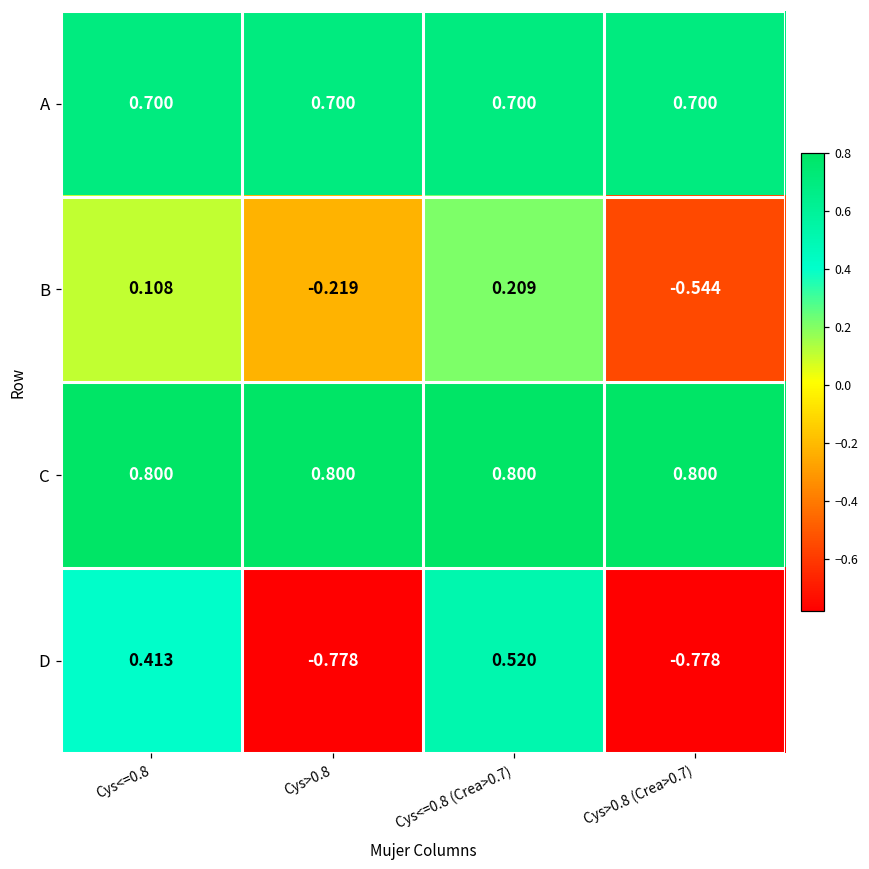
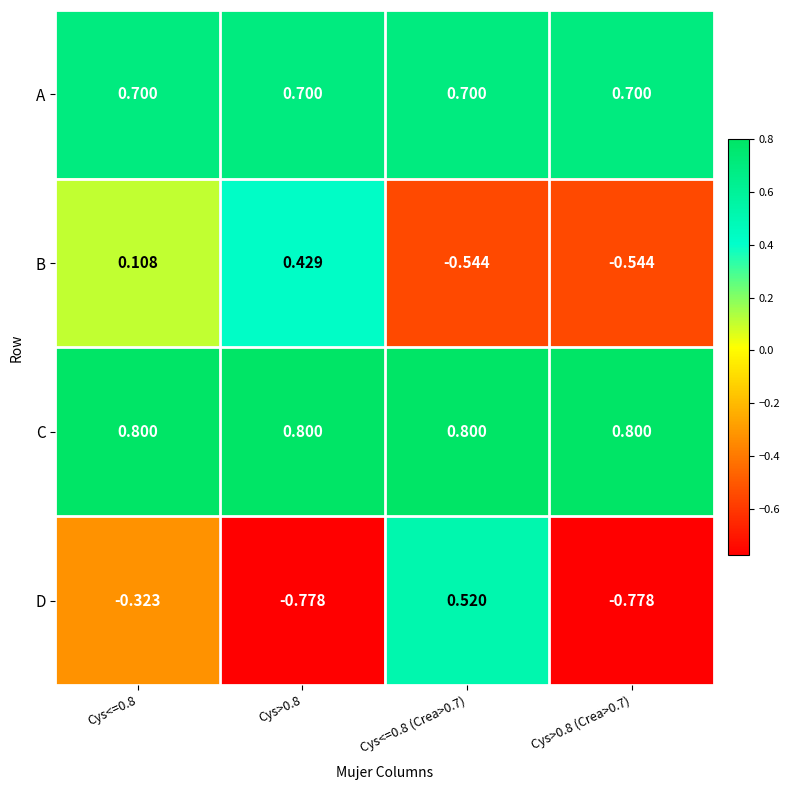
B, Cys>0.8: -0.219 -> 0.429
B, Cys<=0.8 (Crea>0.7): 0.209 -> -0.544
D, Cys<=0.8: 0.413 -> -0.323
